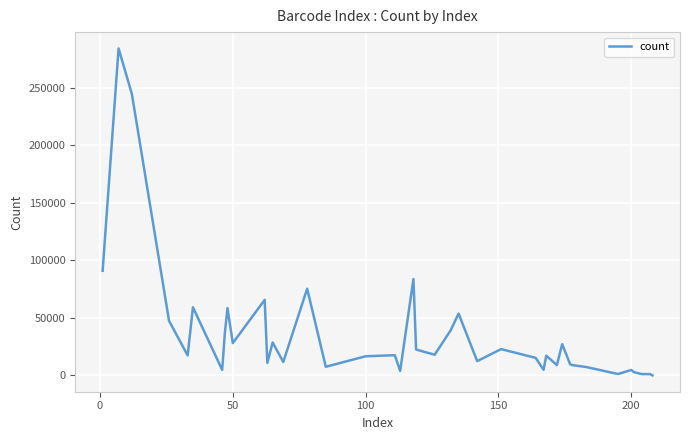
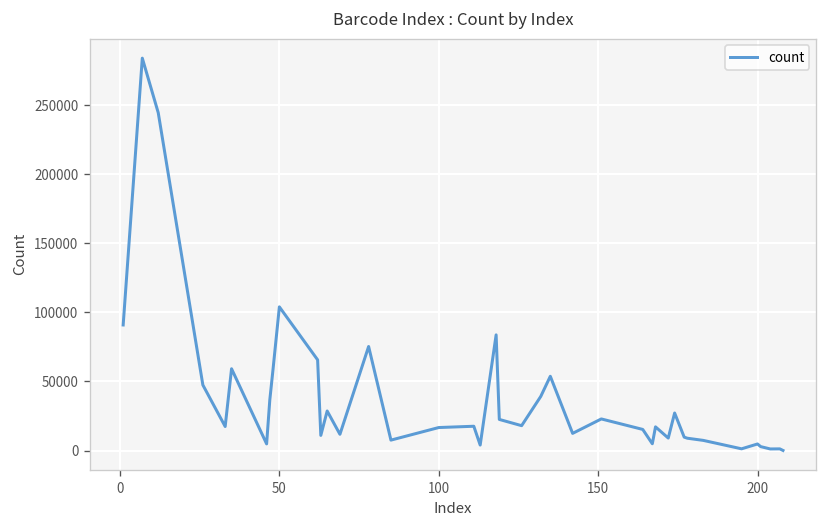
50: 28000 -> 104000
